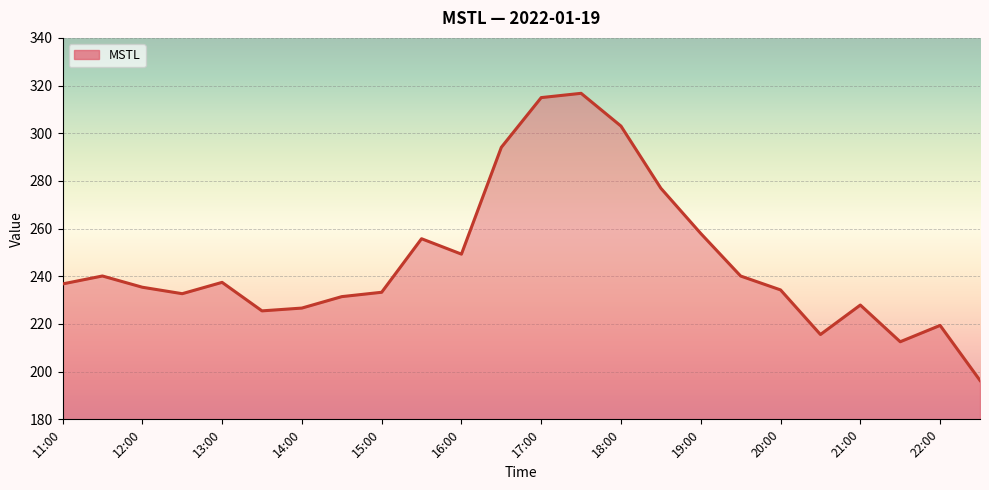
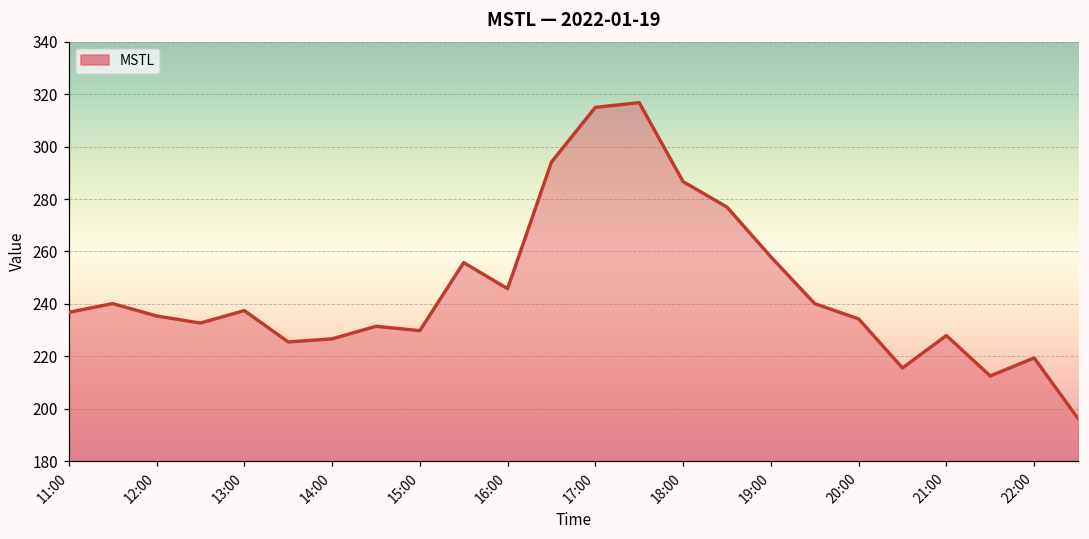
15:00: 233 -> 230
16:00: 249 -> 246
18:00: 303 -> 287
